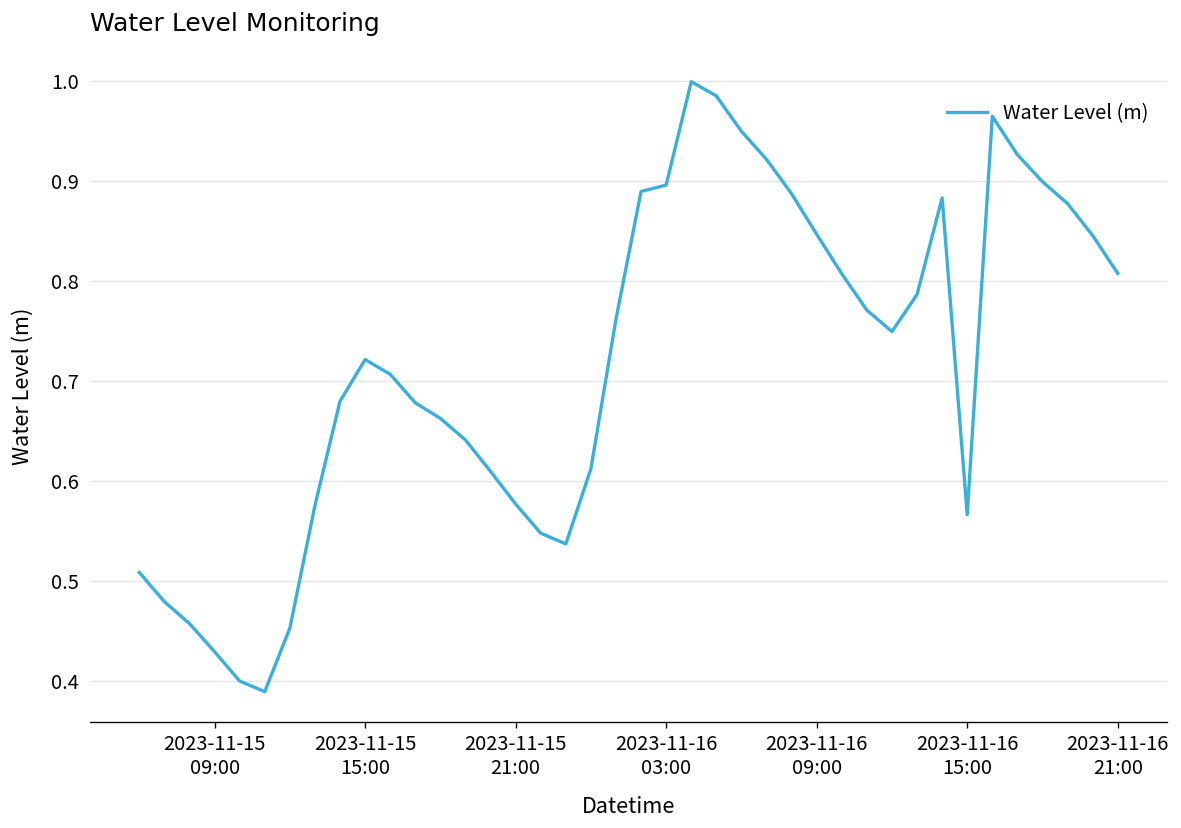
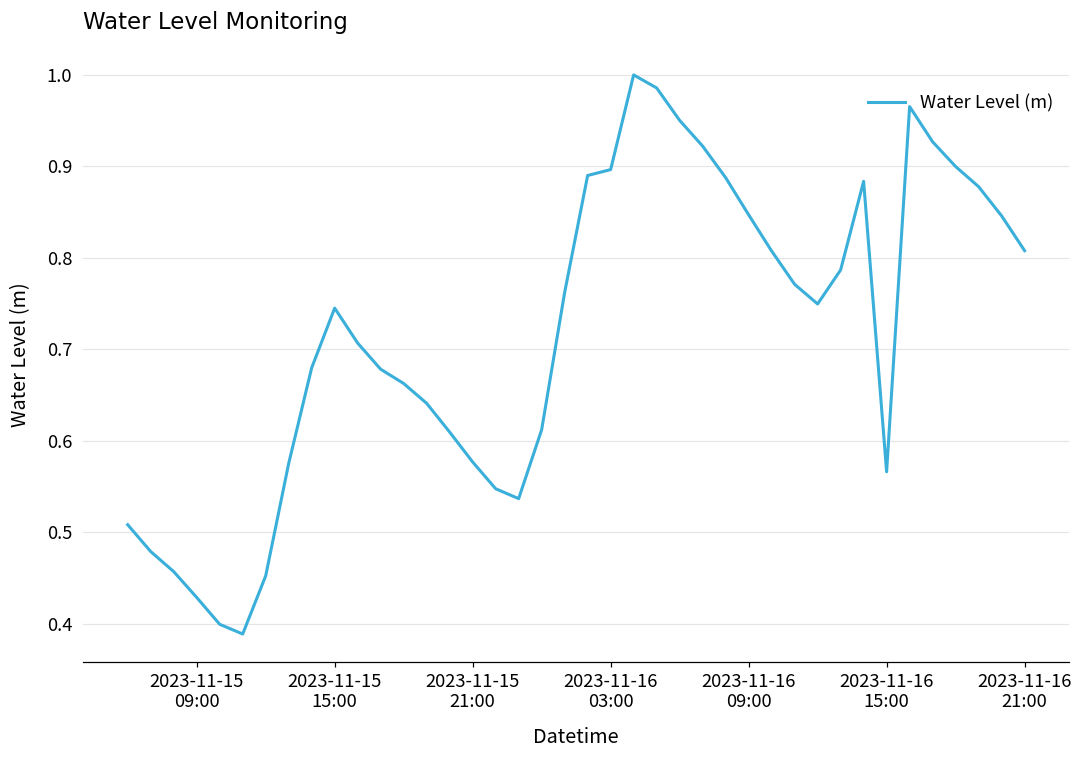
2023-11-15 15:00: 0.72 -> 0.74
